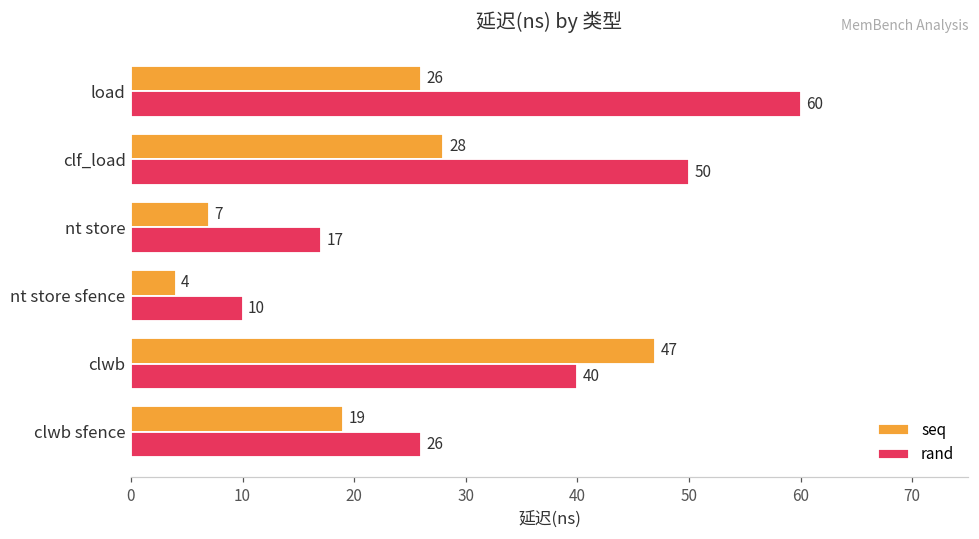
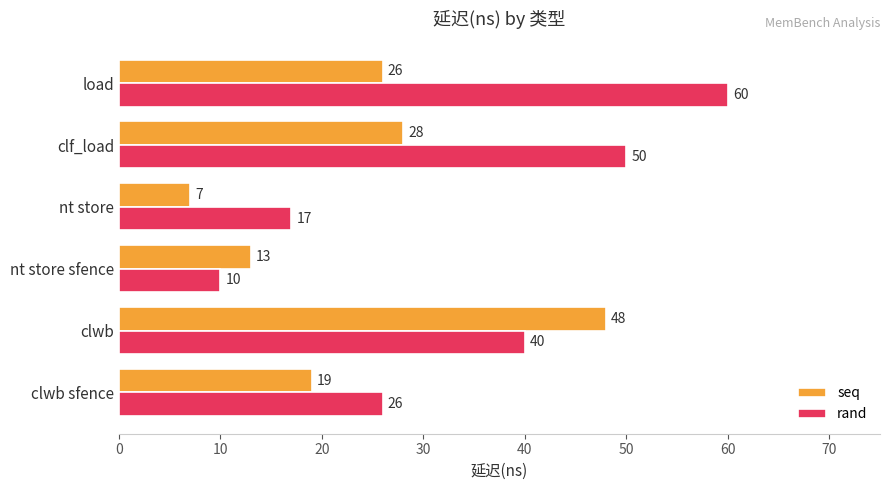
seq, nt store sfence: 4 -> 13
seq, clwb: 47 -> 48
